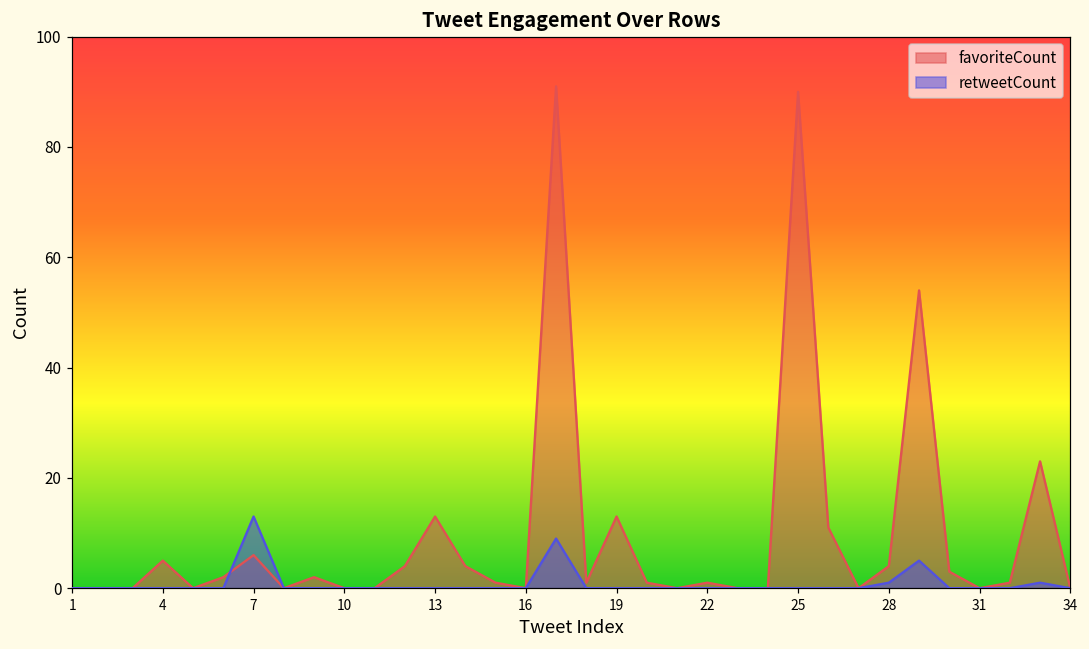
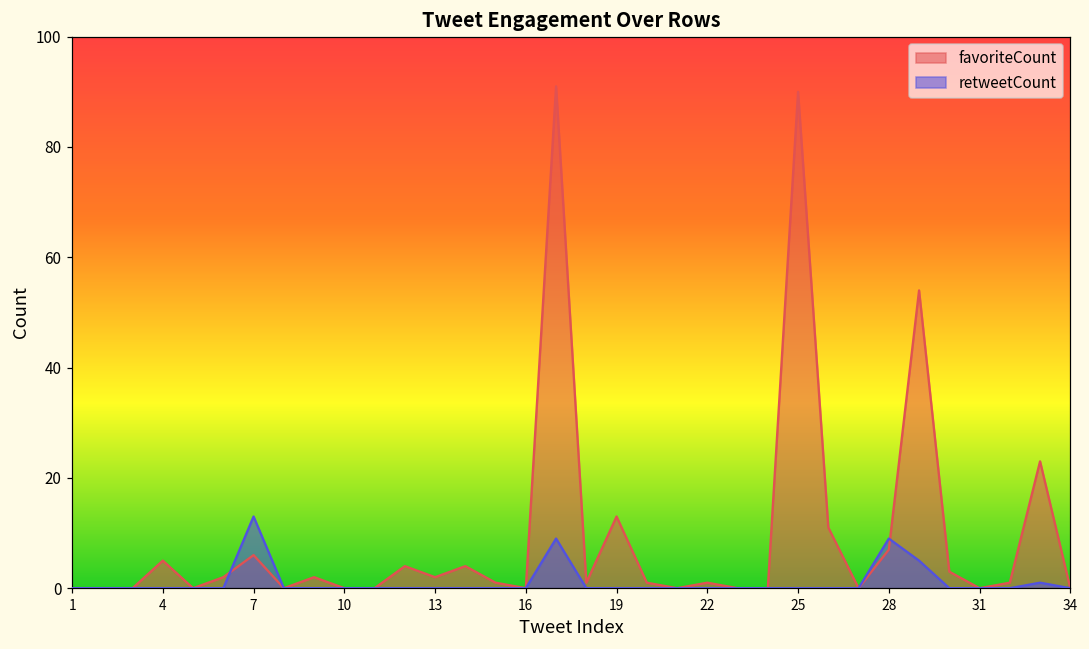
favoriteCount, 13: 13 -> 2
favoriteCount, 28: 4 -> 7
retweetCount, 28: 1 -> 9
